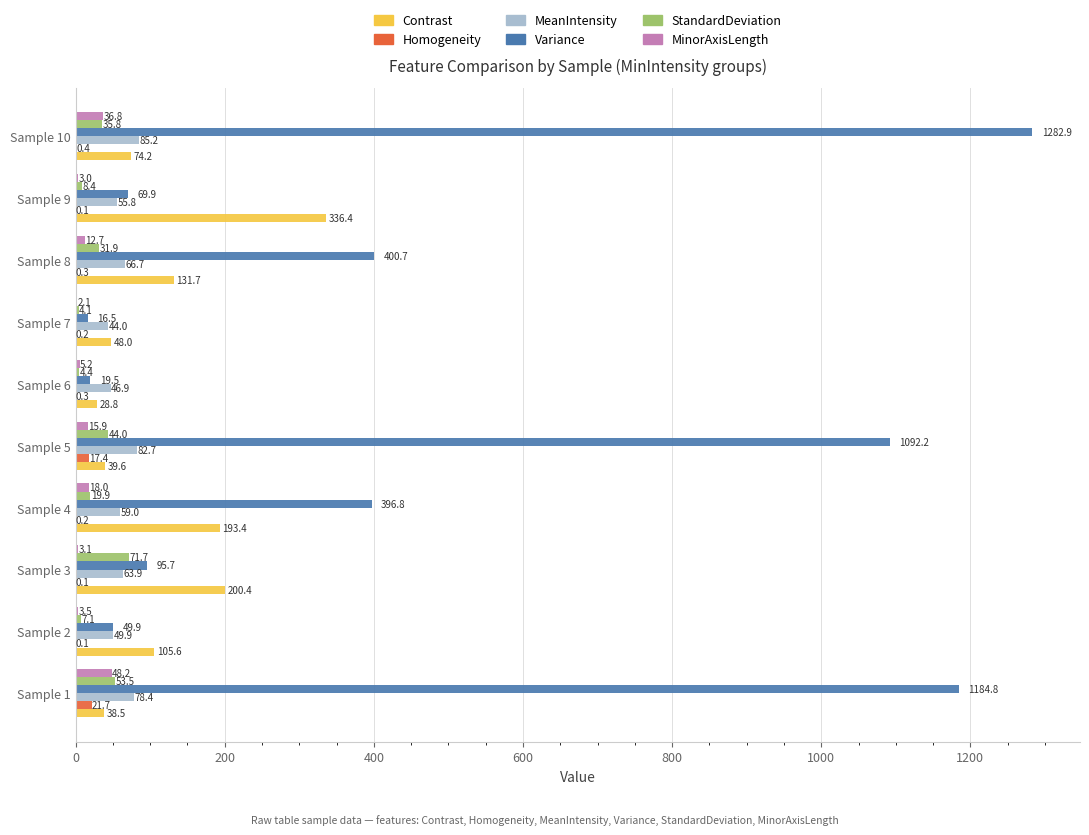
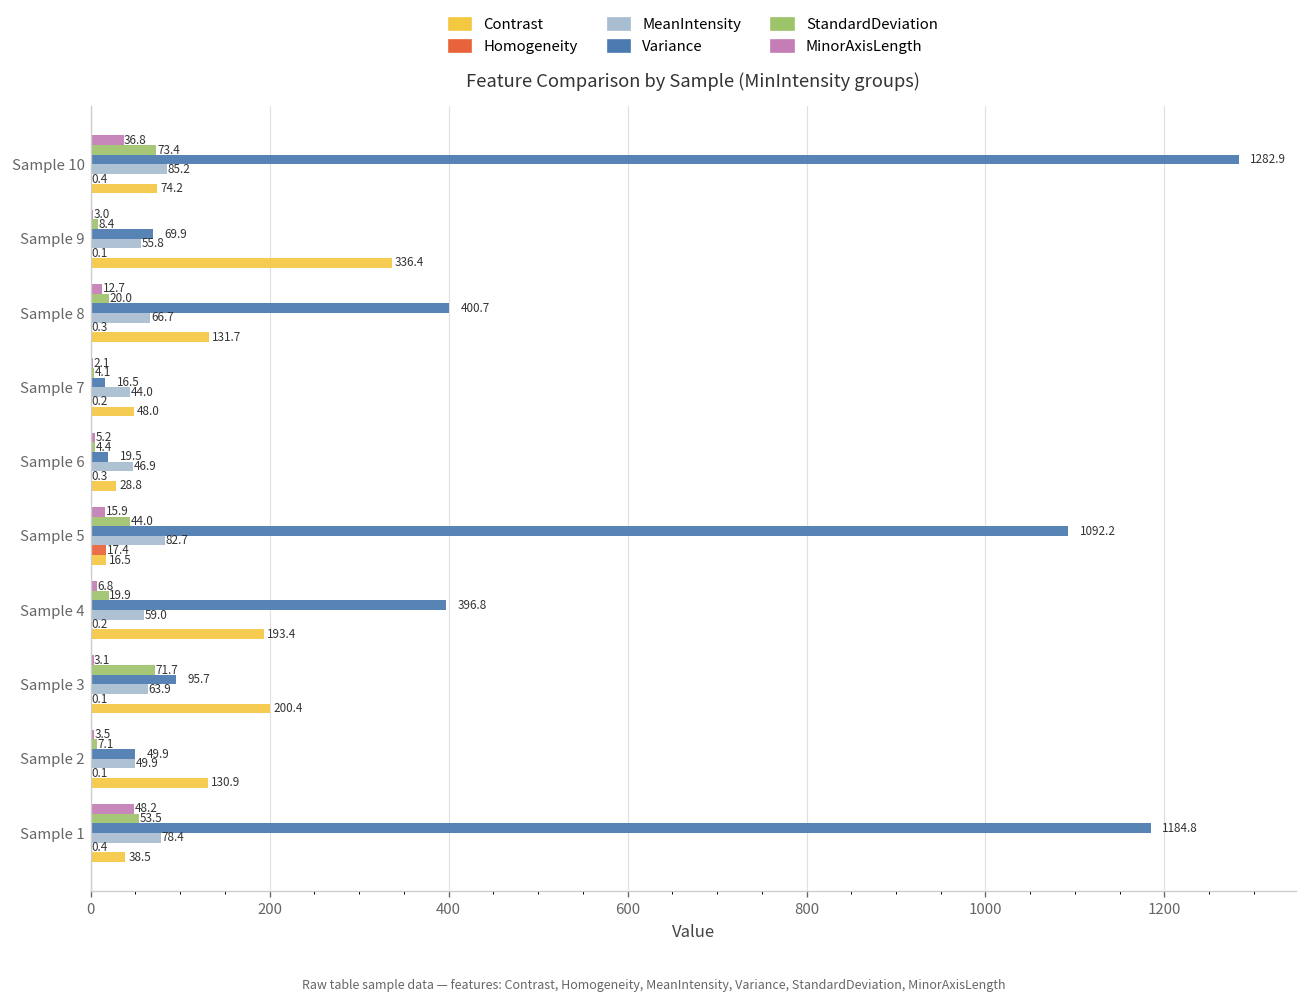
StandardDeviation, Sample 10: 35.8 -> 73.4
StandardDeviation, Sample 8: 31.9 -> 20.0
Contrast, Sample 5: 39.6 -> 16.5
MinorAxisLength, Sample 4: 18.0 -> 6.8
Contrast, Sample 2: 105.6 -> 130.9
Homogeneity, Sample 1: 21.7 -> 0.4
